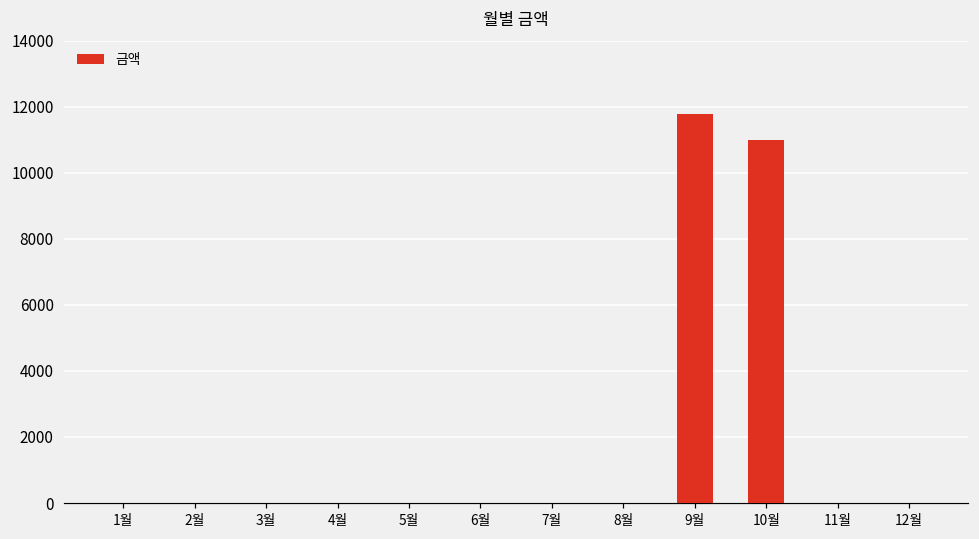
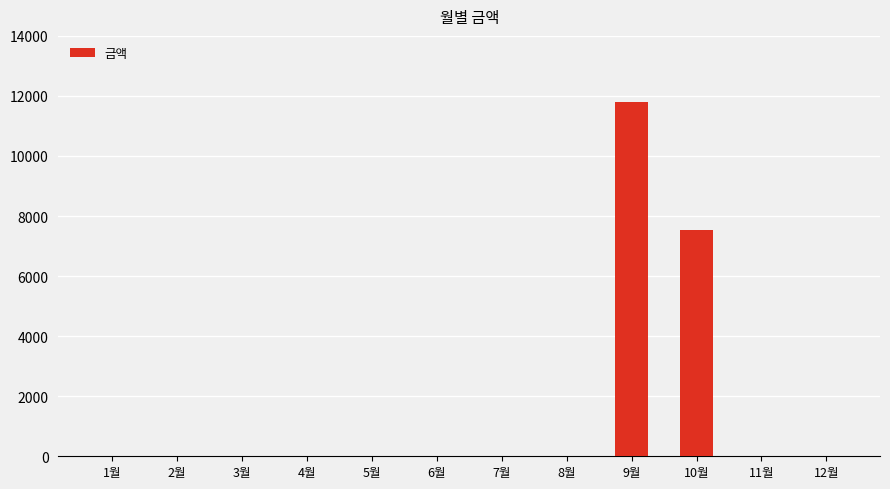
10월: 11000 -> 7500
